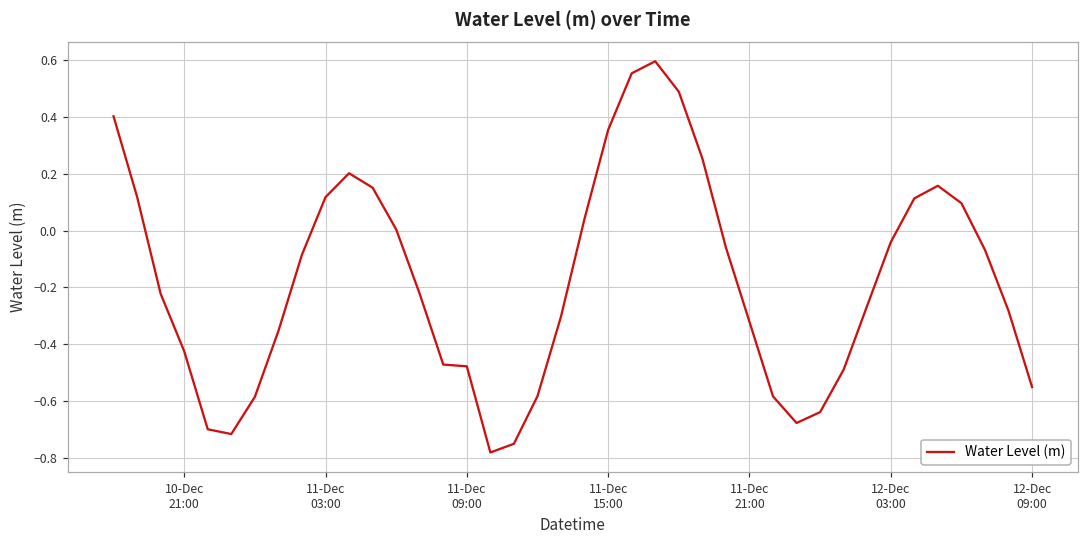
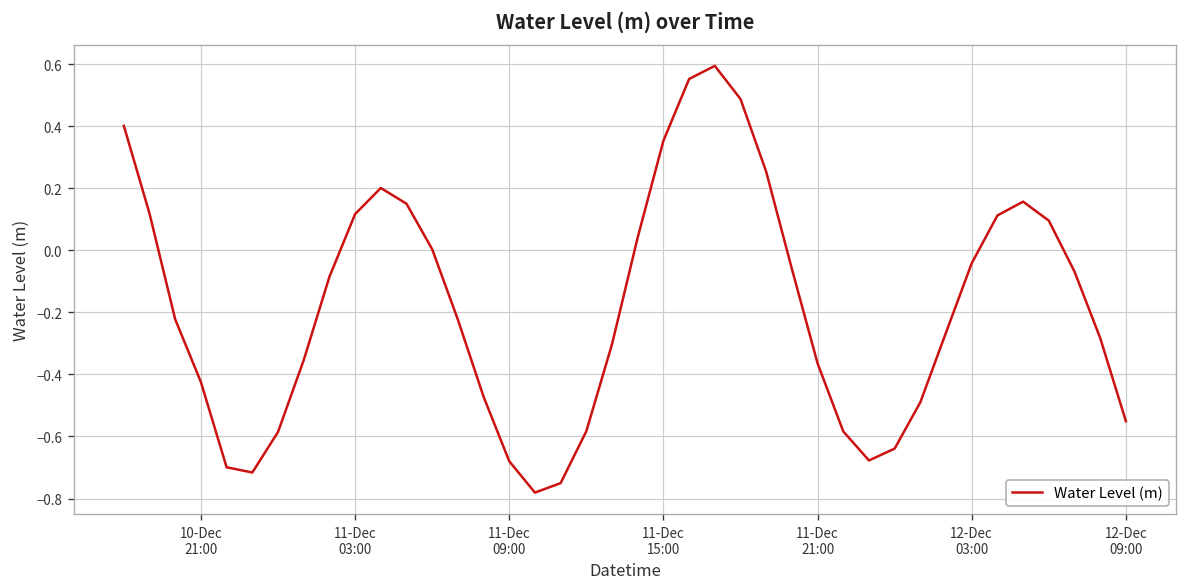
11-Dec 09:00: -0.48 -> -0.68
11-Dec 21:00: -0.32 -> -0.36
